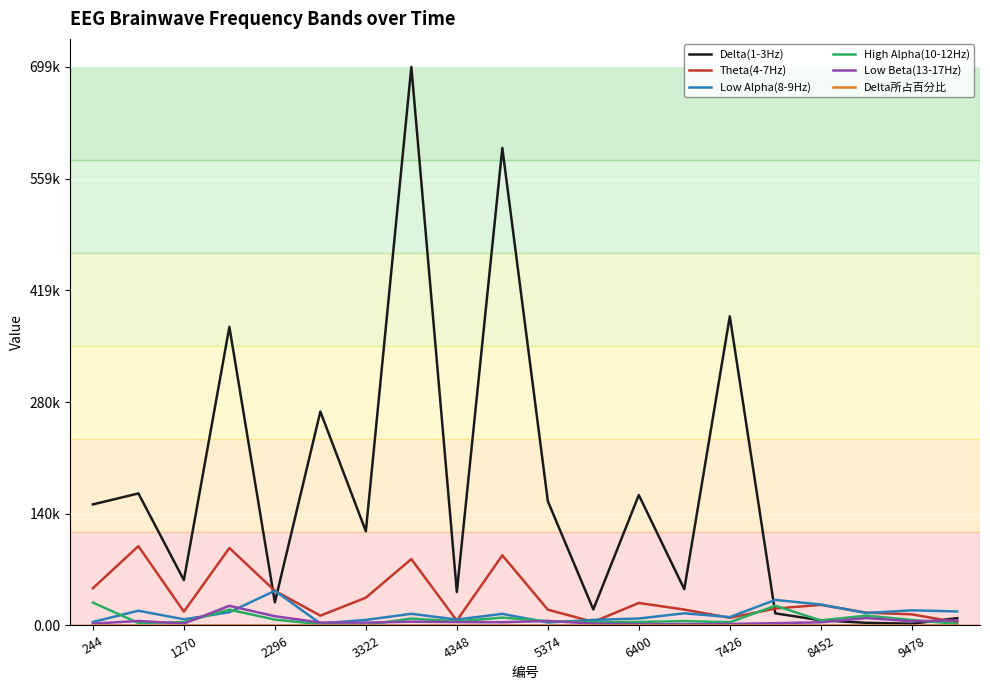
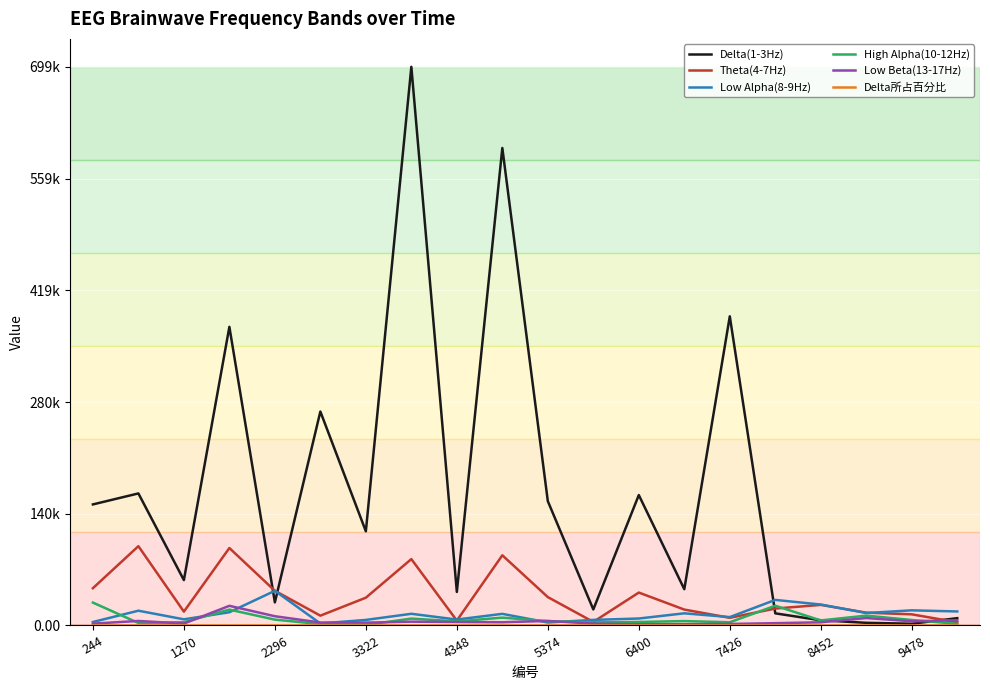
Theta(4-7Hz), 5374: 20000 -> 40000
Theta(4-7Hz), 6400: 30000 -> 40000
